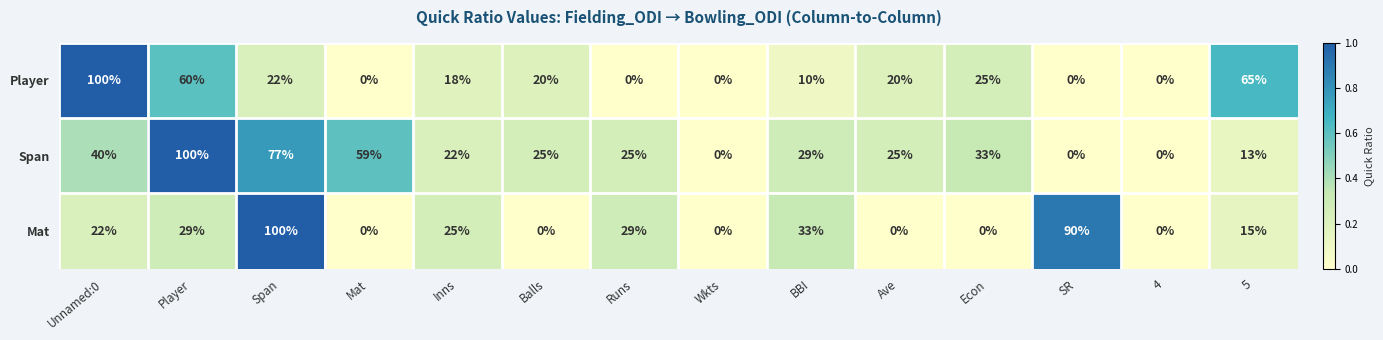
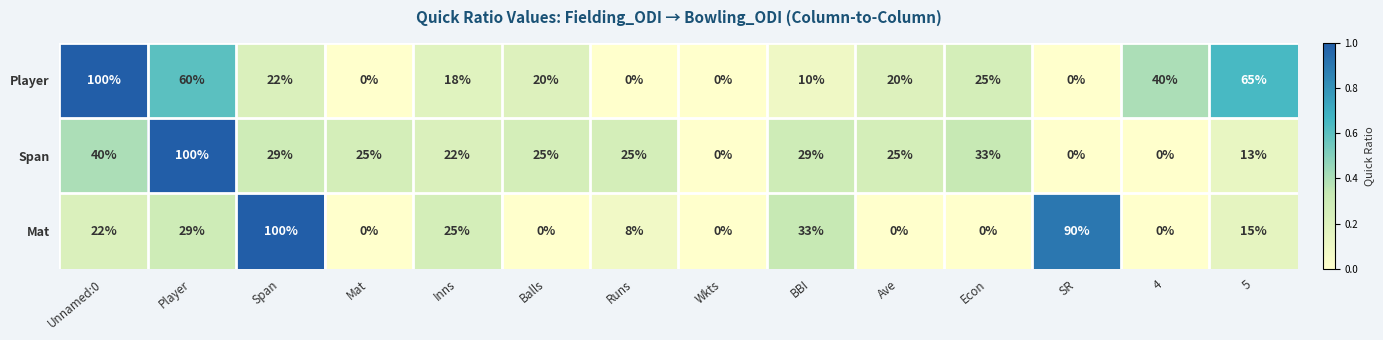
Player, 4: 0% -> 40%
Span, Span: 77% -> 29%
Span, Mat: 59% -> 25%
Mat, Runs: 29% -> 8%
